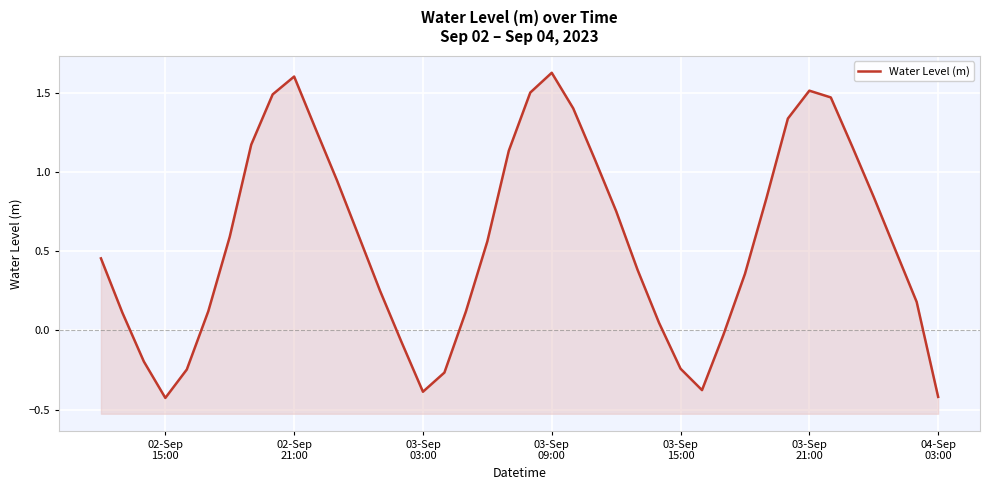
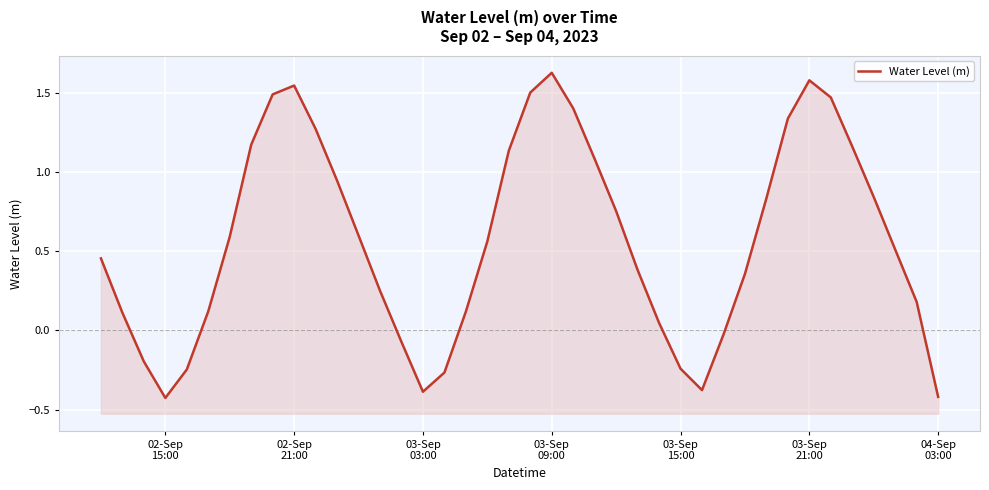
02-Sep 21:00: 1.60 -> 1.55
03-Sep 21:00: 1.51 -> 1.58
